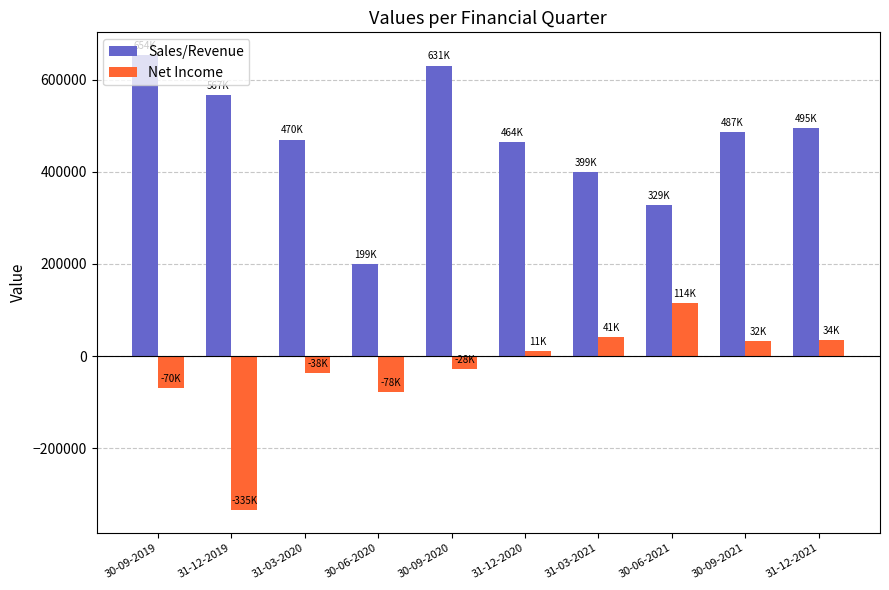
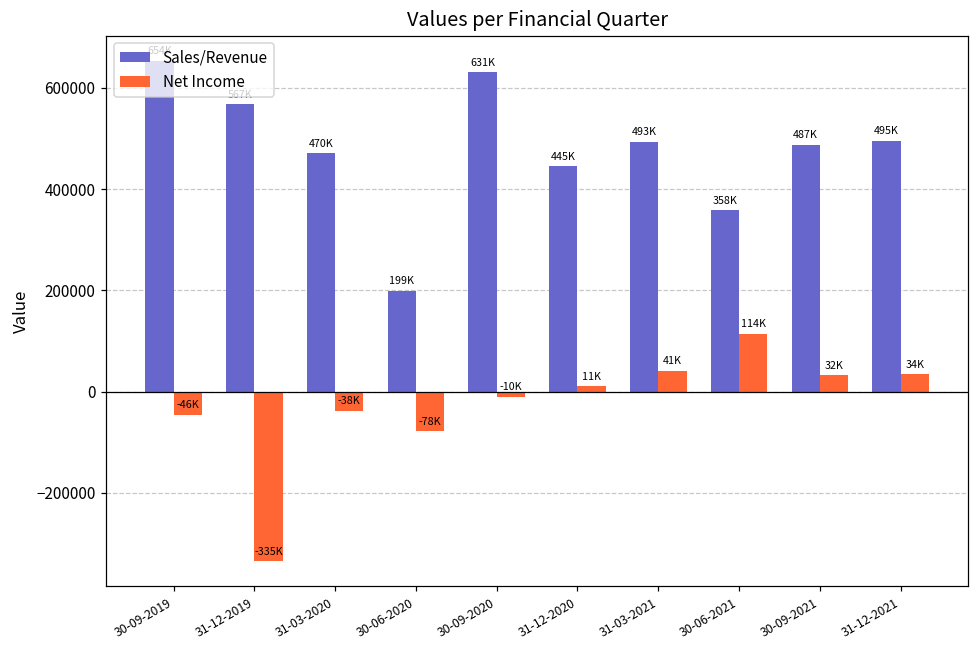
Net Income, 30-09-2019: -70K -> -46K
Net Income, 30-09-2020: -28K -> -10K
Sales/Revenue, 31-12-2020: 464K -> 445K
Sales/Revenue, 31-03-2021: 399K -> 493K
Sales/Revenue, 30-06-2021: 329K -> 358K
